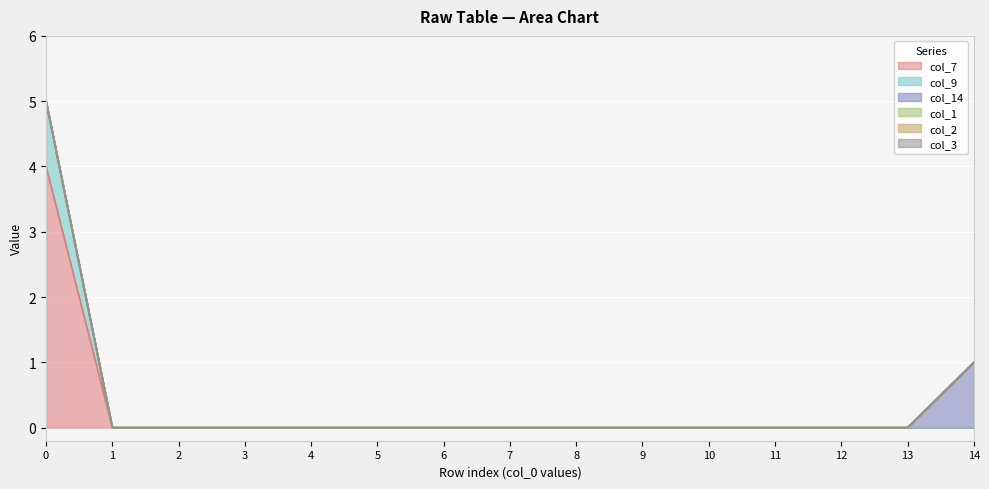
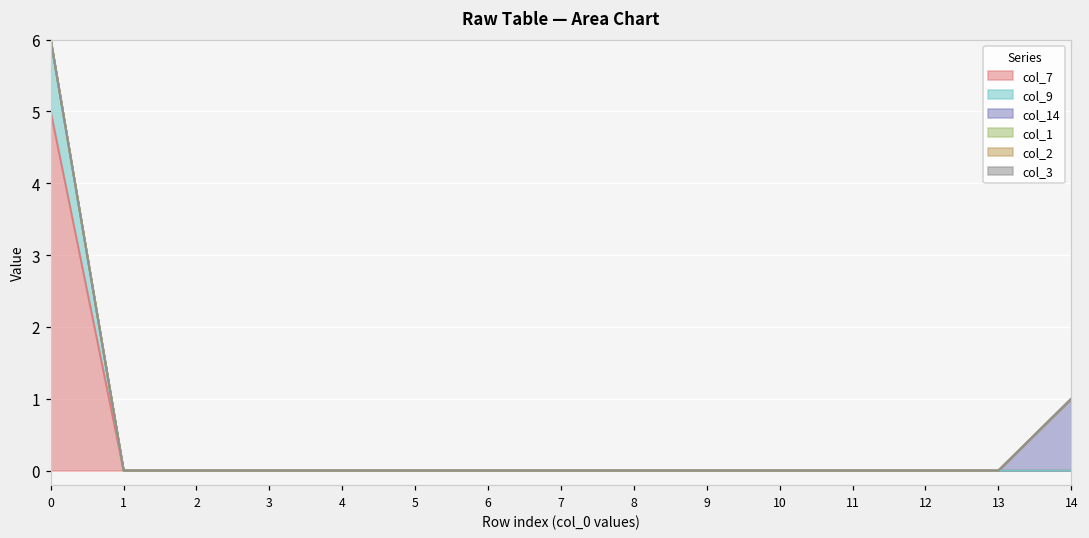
col_7, 0: 4 -> 5
